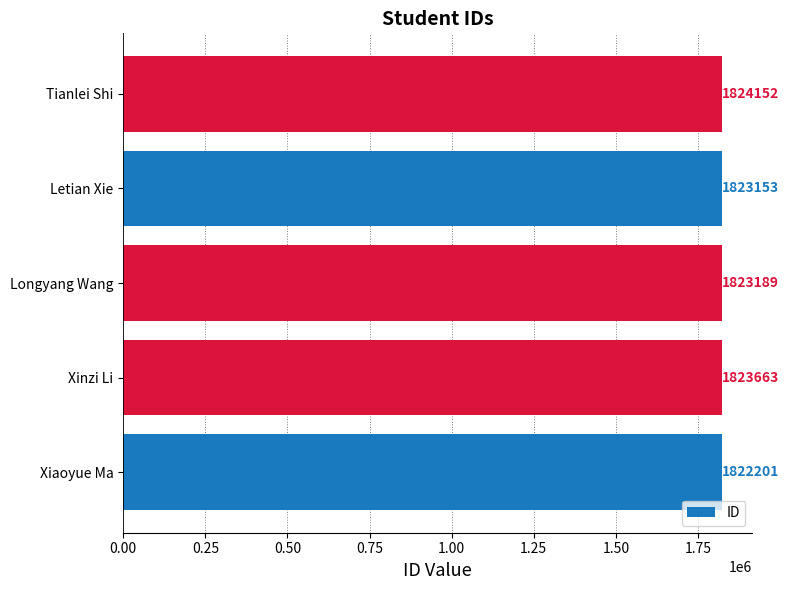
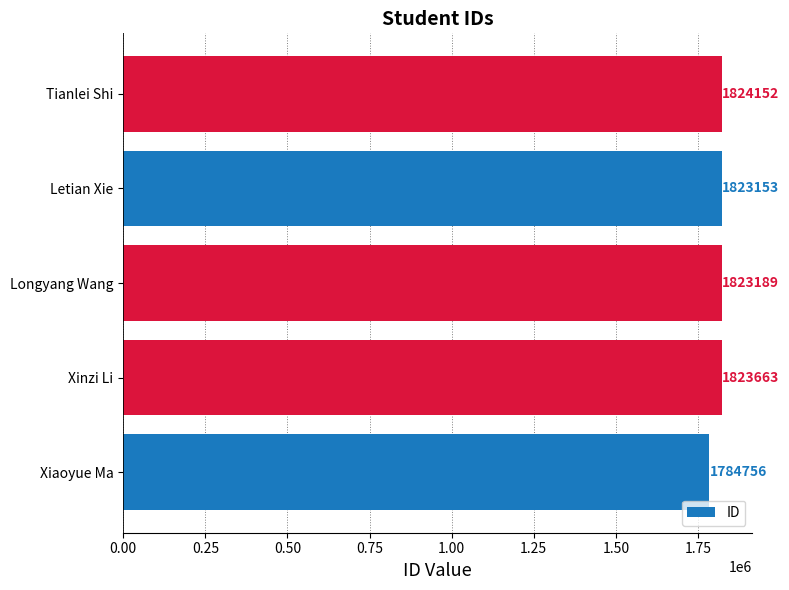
Xiaoyue Ma: 1822201 -> 1784756
